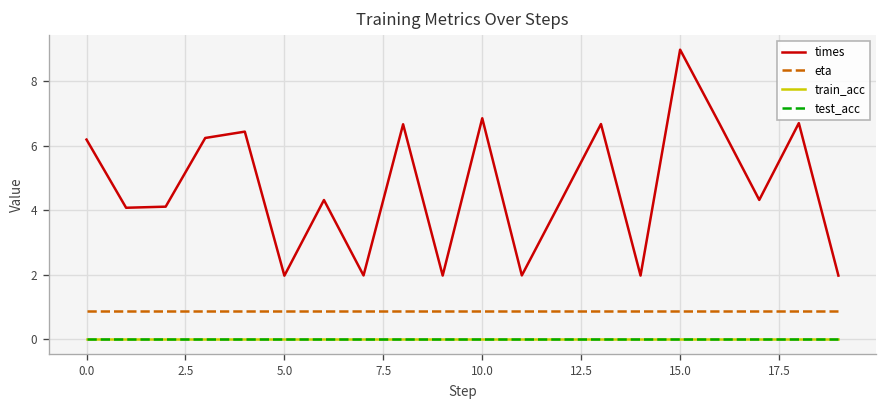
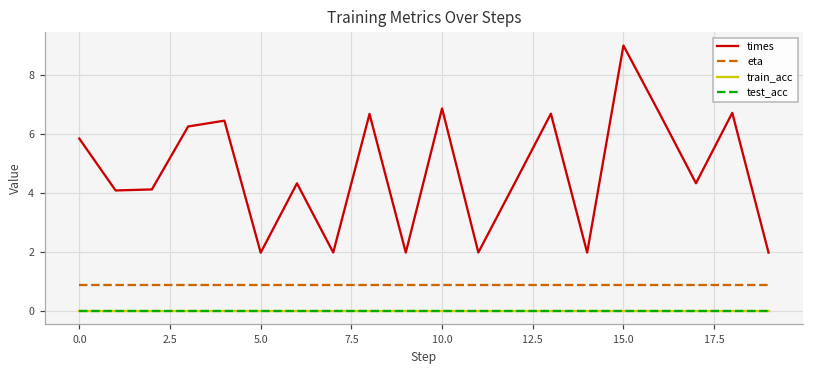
times, 0.0: 6.2 -> 5.8
